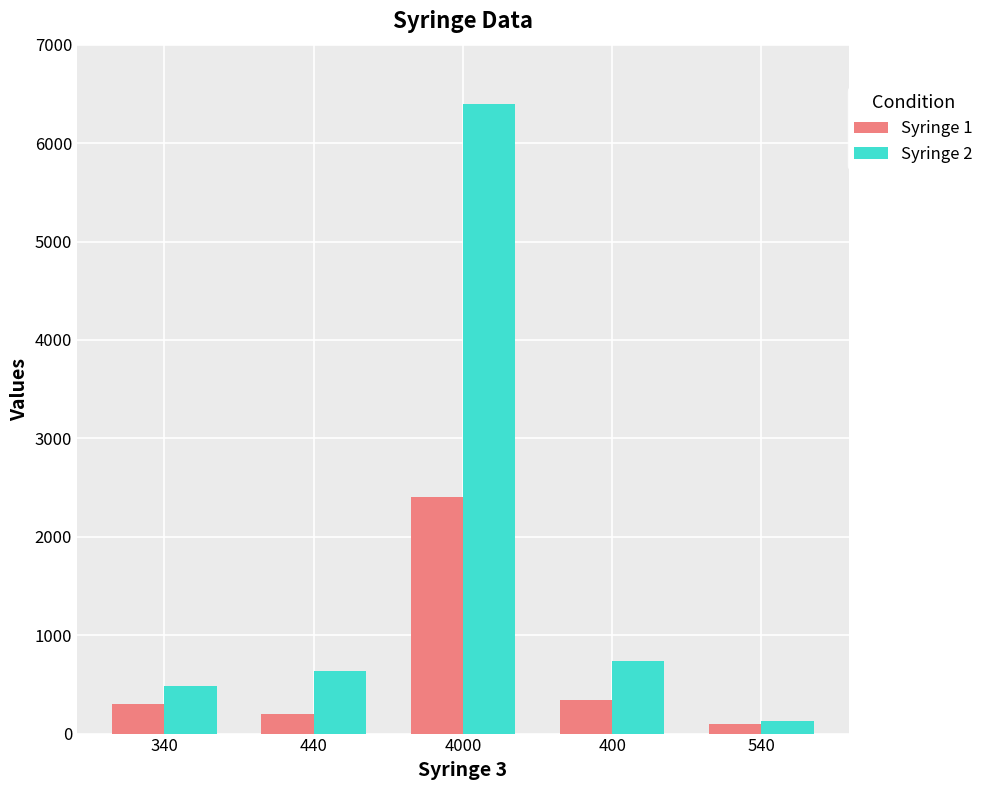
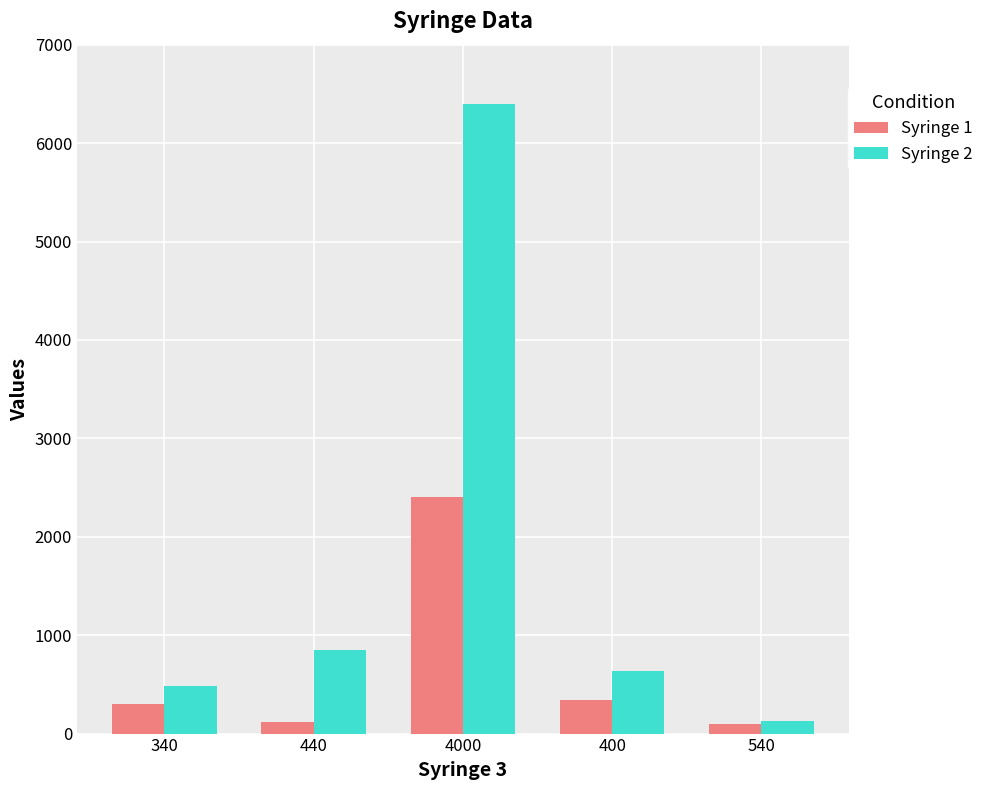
Syringe 1, 440: 200 -> 100
Syringe 2, 440: 600 -> 900
Syringe 2, 400: 700 -> 600
